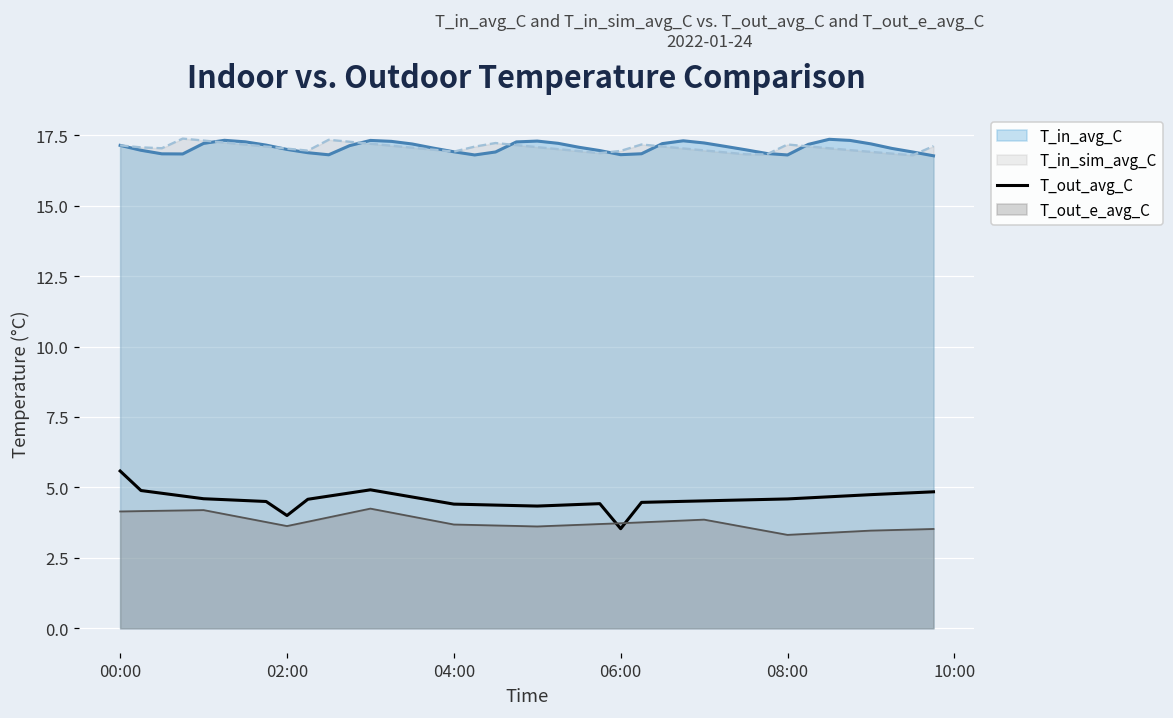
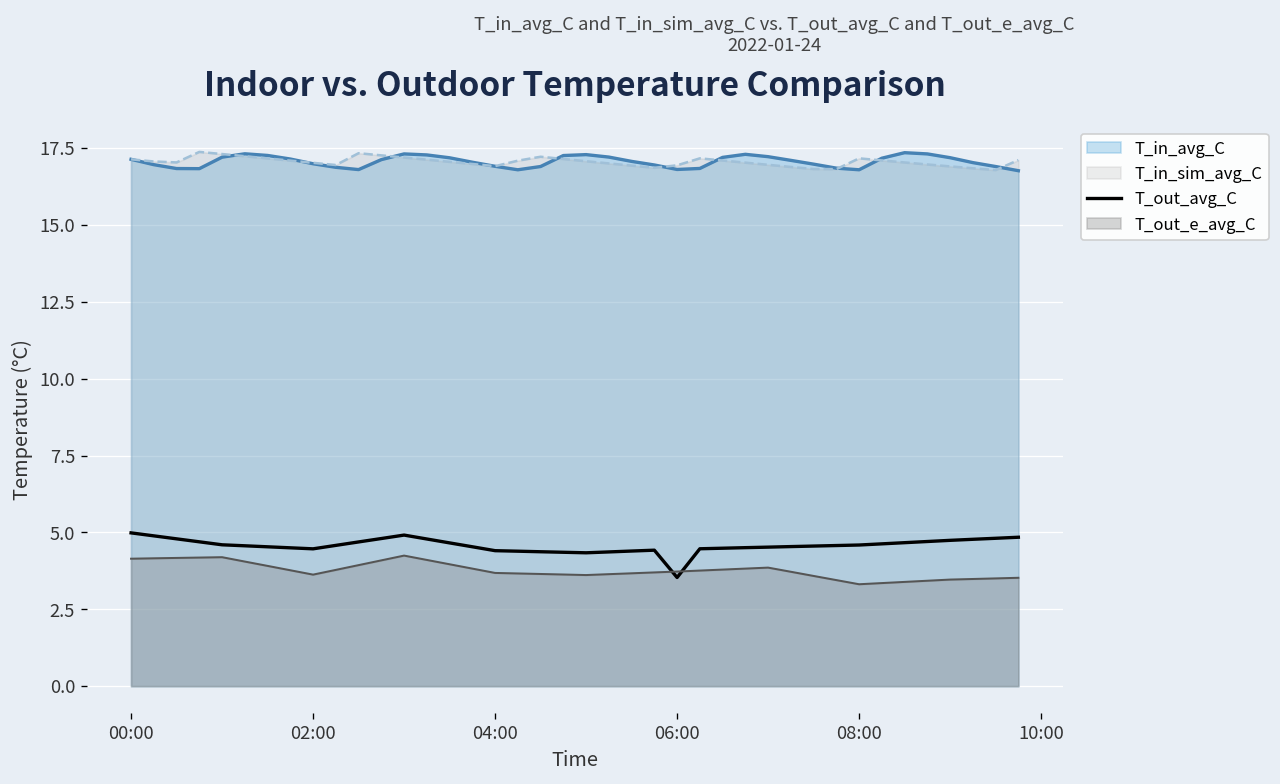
T_out_avg_C, 00:00: 5.6 -> 5.0
T_out_avg_C, 02:00: 4.0 -> 4.5
